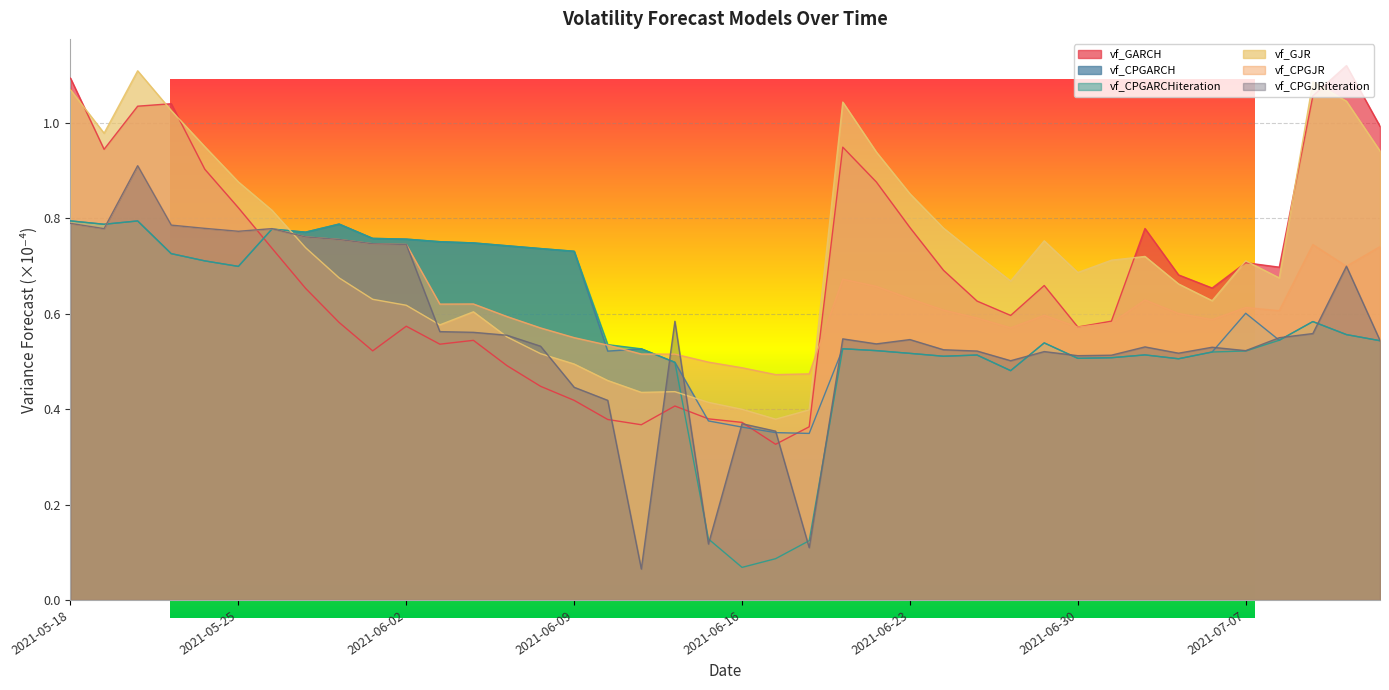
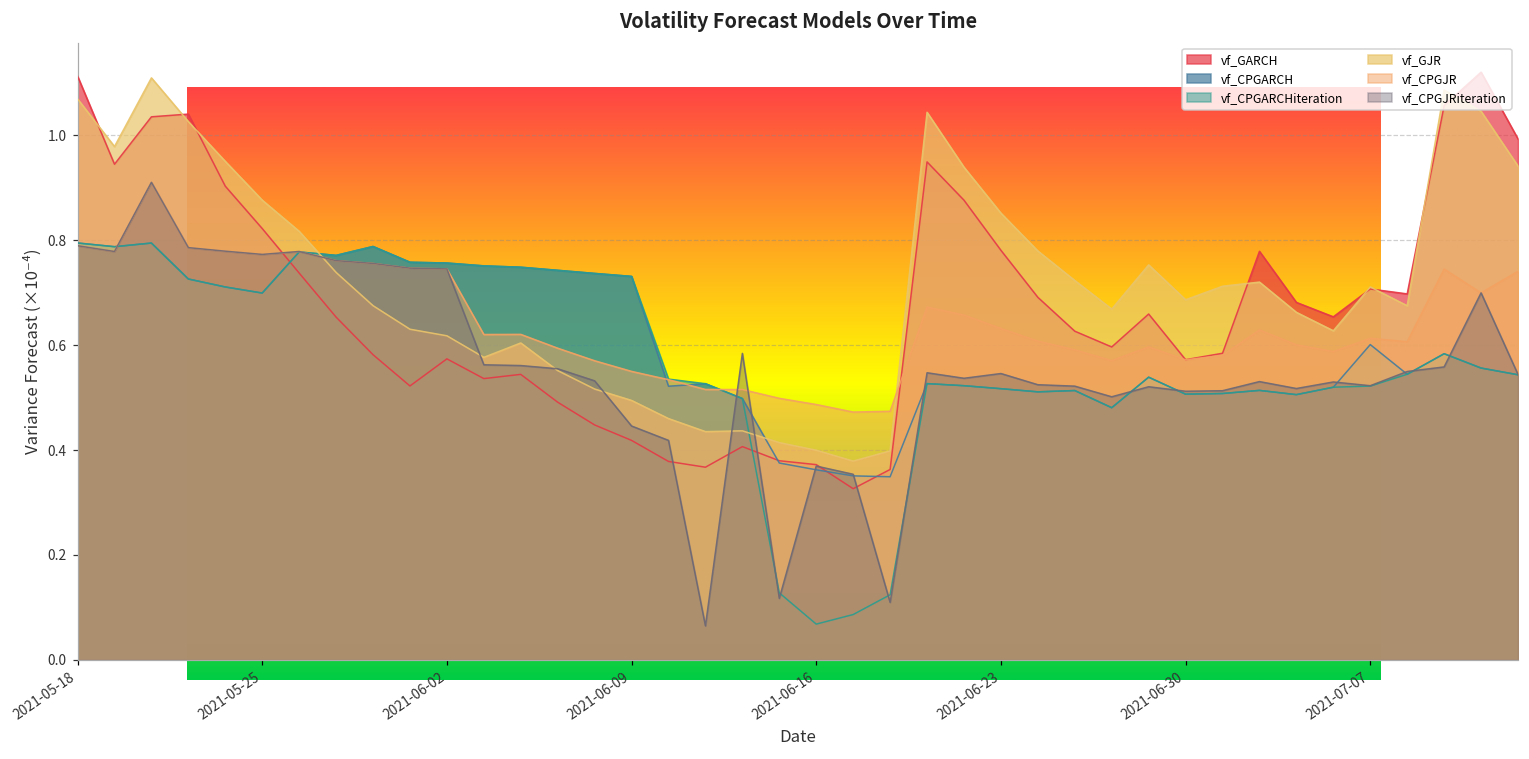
vf_GARCH, 2021-05-18: 1.09 -> 1.11
